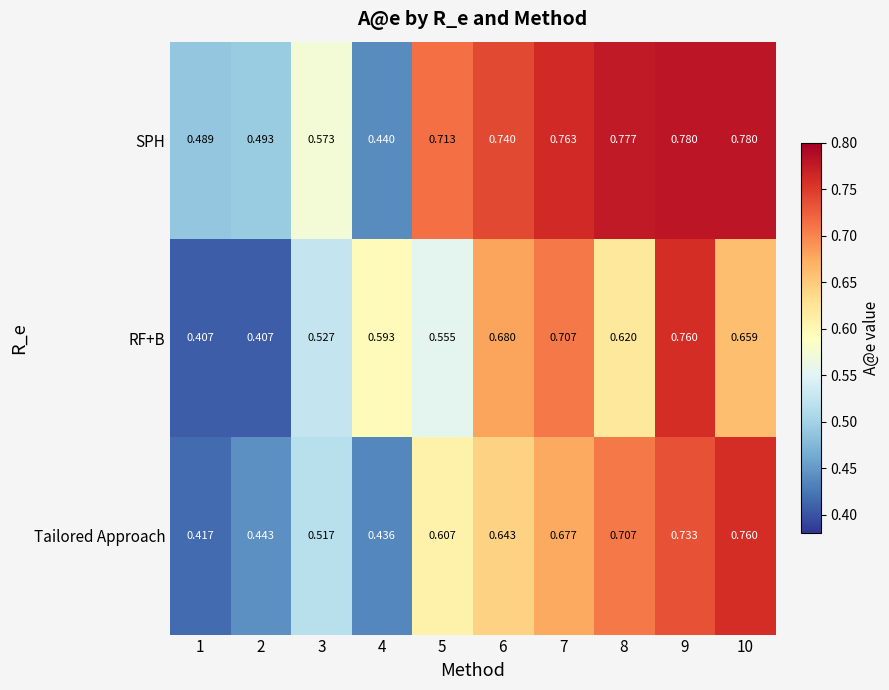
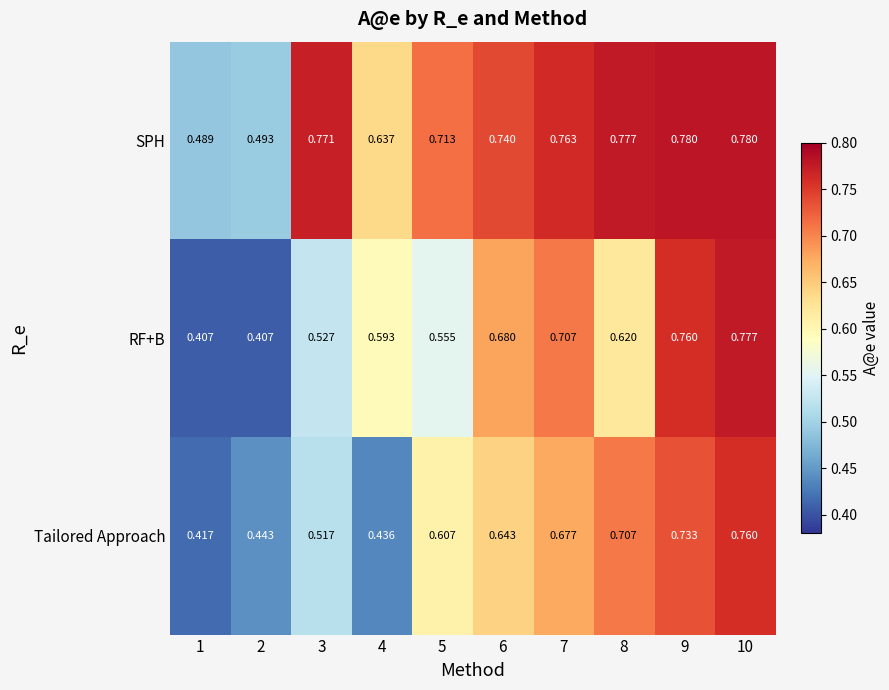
SPH, 3: 0.573 -> 0.771
SPH, 4: 0.440 -> 0.637
RF+B, 10: 0.659 -> 0.777
